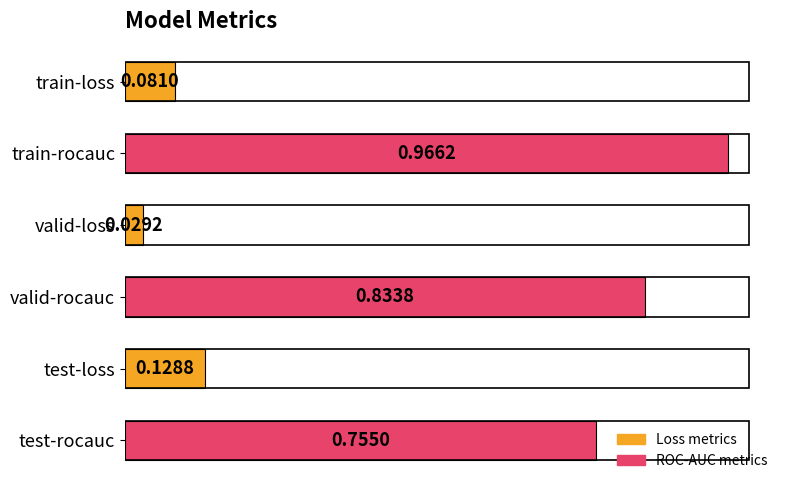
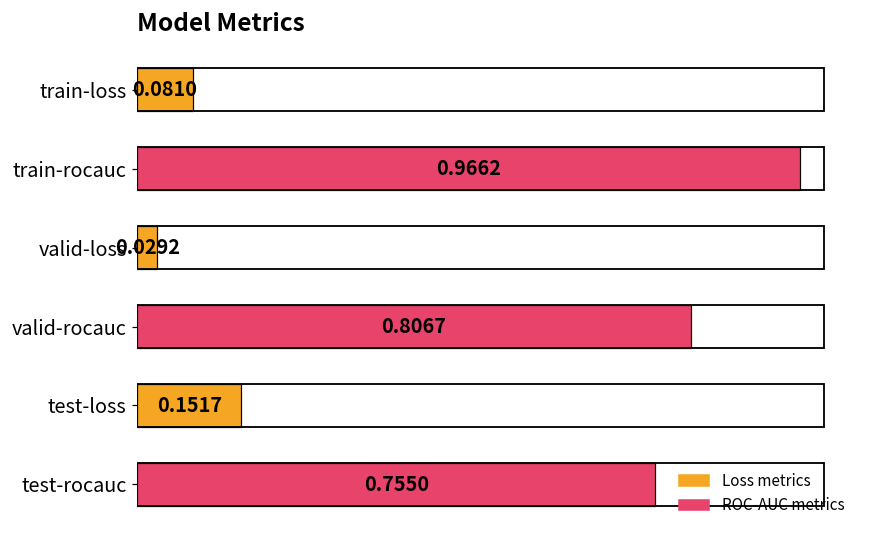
valid-rocauc: 0.8338 -> 0.8067
test-loss: 0.1288 -> 0.1517
